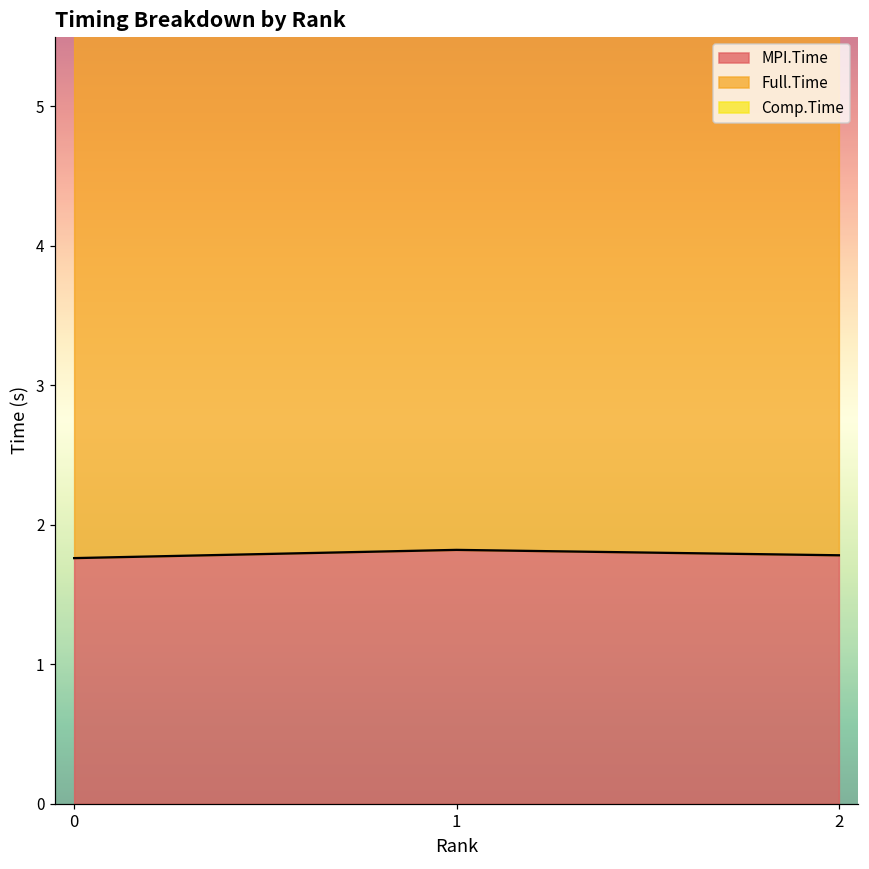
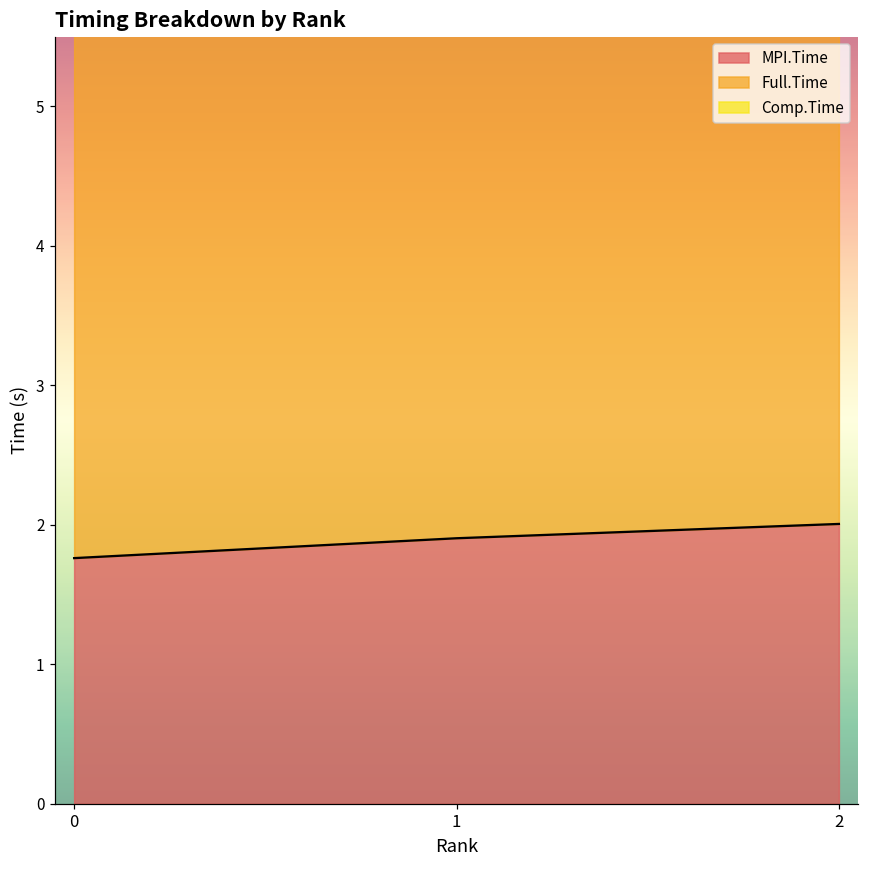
MPI.Time, 1: 1.82 -> 1.90
MPI.Time, 2: 1.78 -> 2.01
